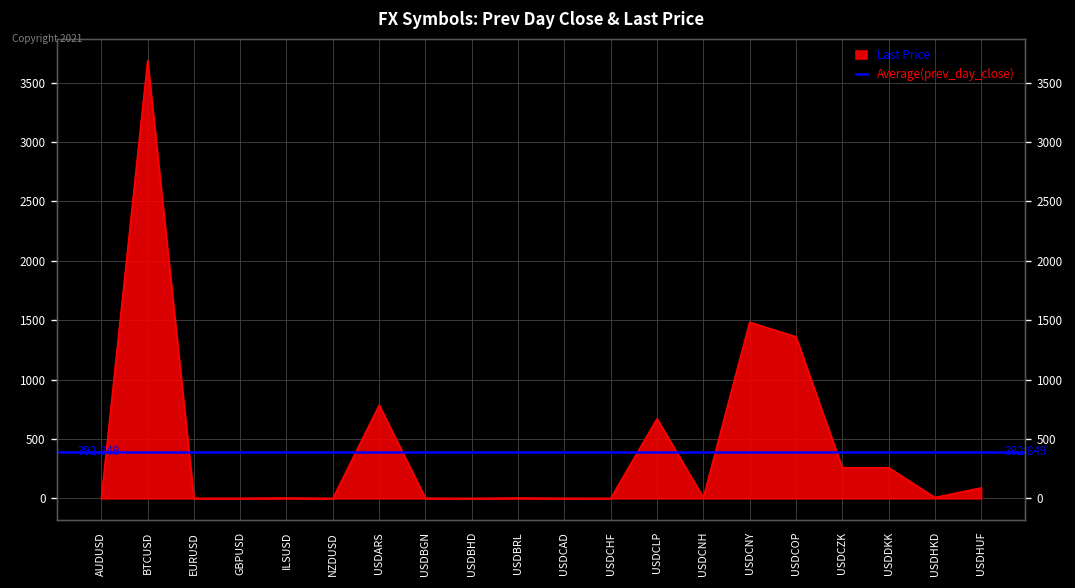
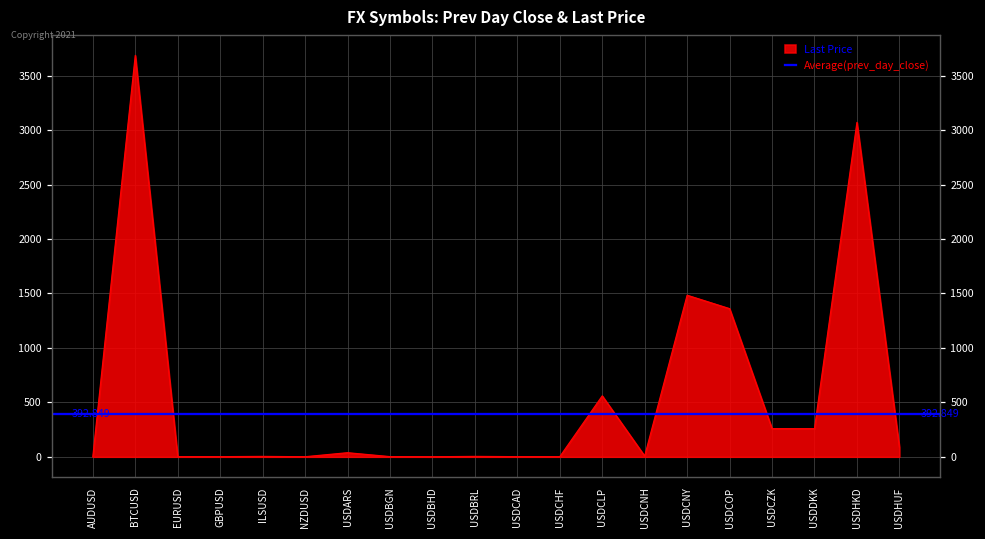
USDARS: 800 -> 0
USDCLP: 700 -> 600
USDHKD: 0 -> 3100
